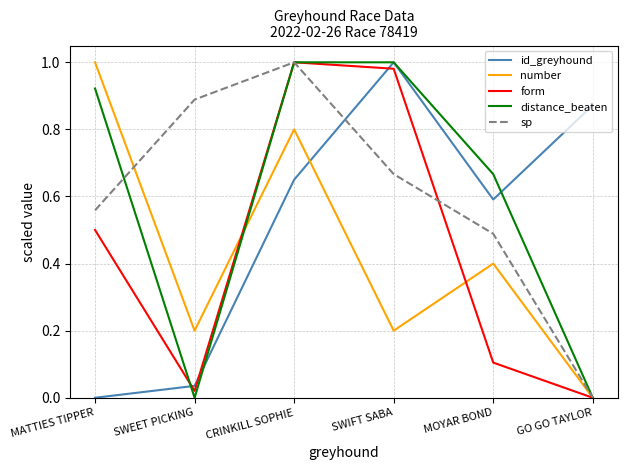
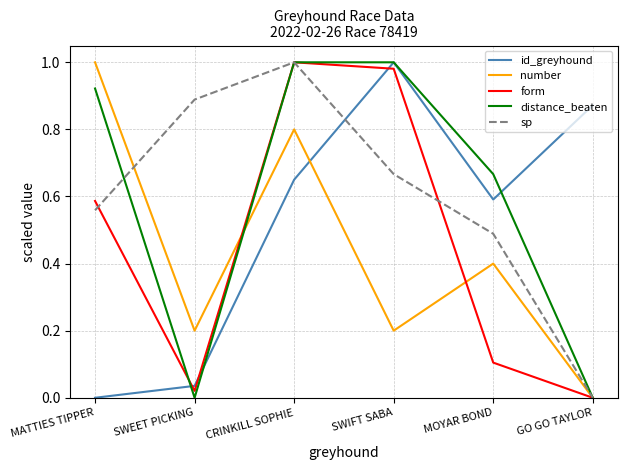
form, MATTIES TIPPER: 0.50 -> 0.59
